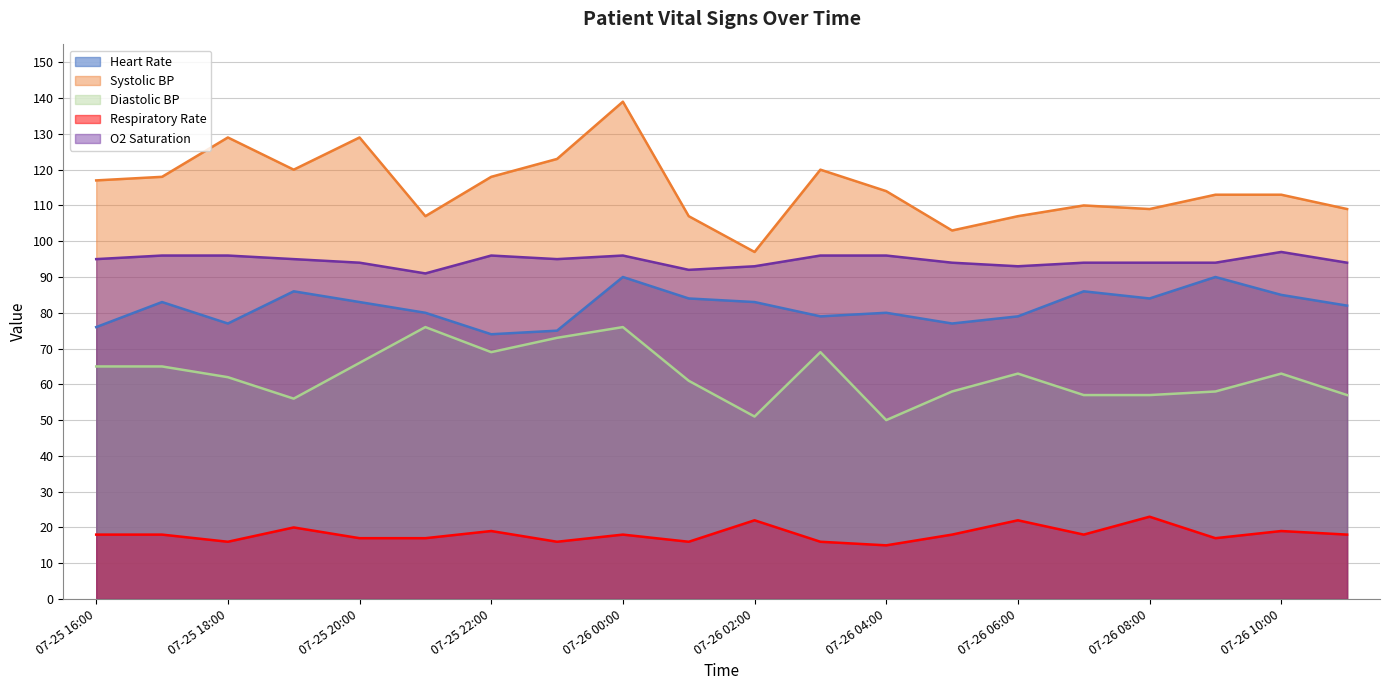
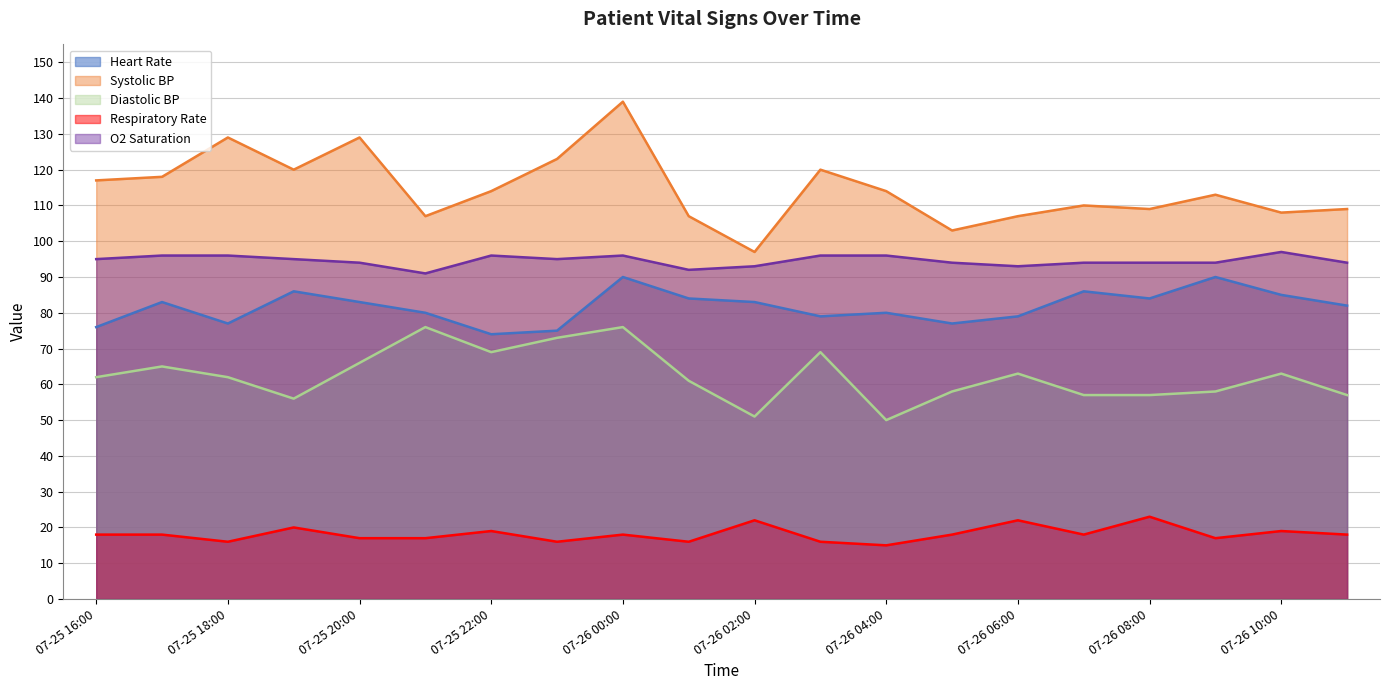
Diastolic BP, 07-25 16:00: 65 -> 62
Systolic BP, 07-25 22:00: 118 -> 114
Systolic BP, 07-26 10:00: 113 -> 108
